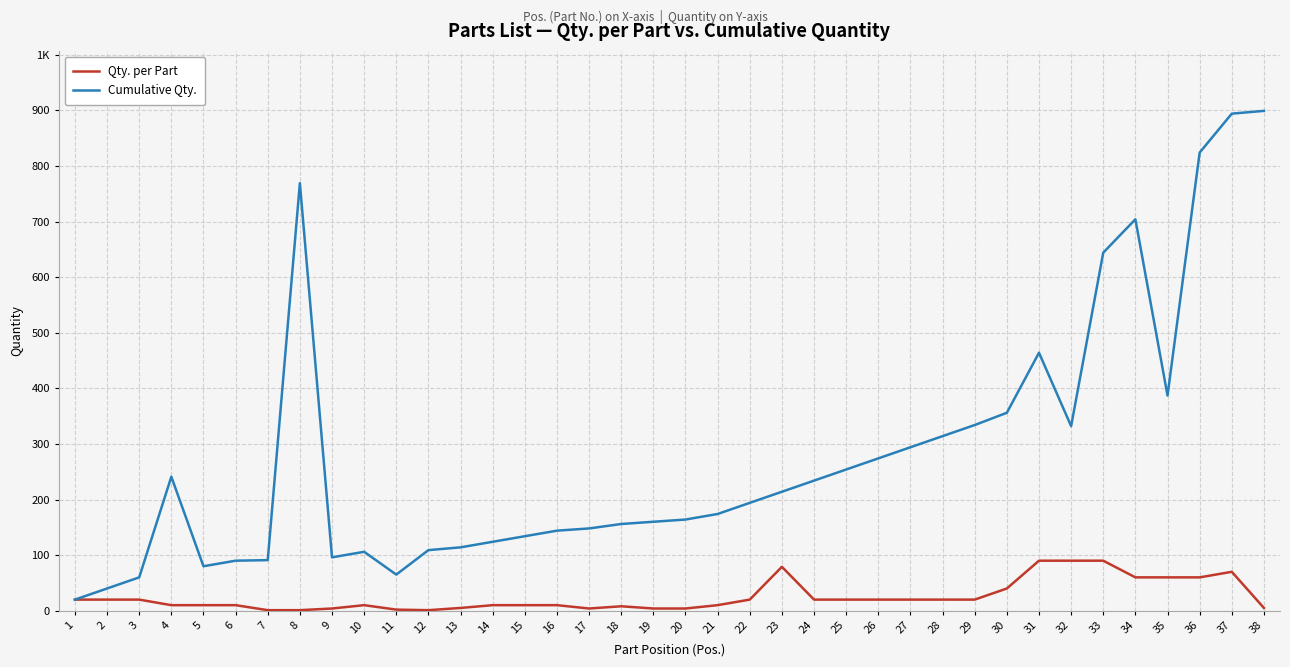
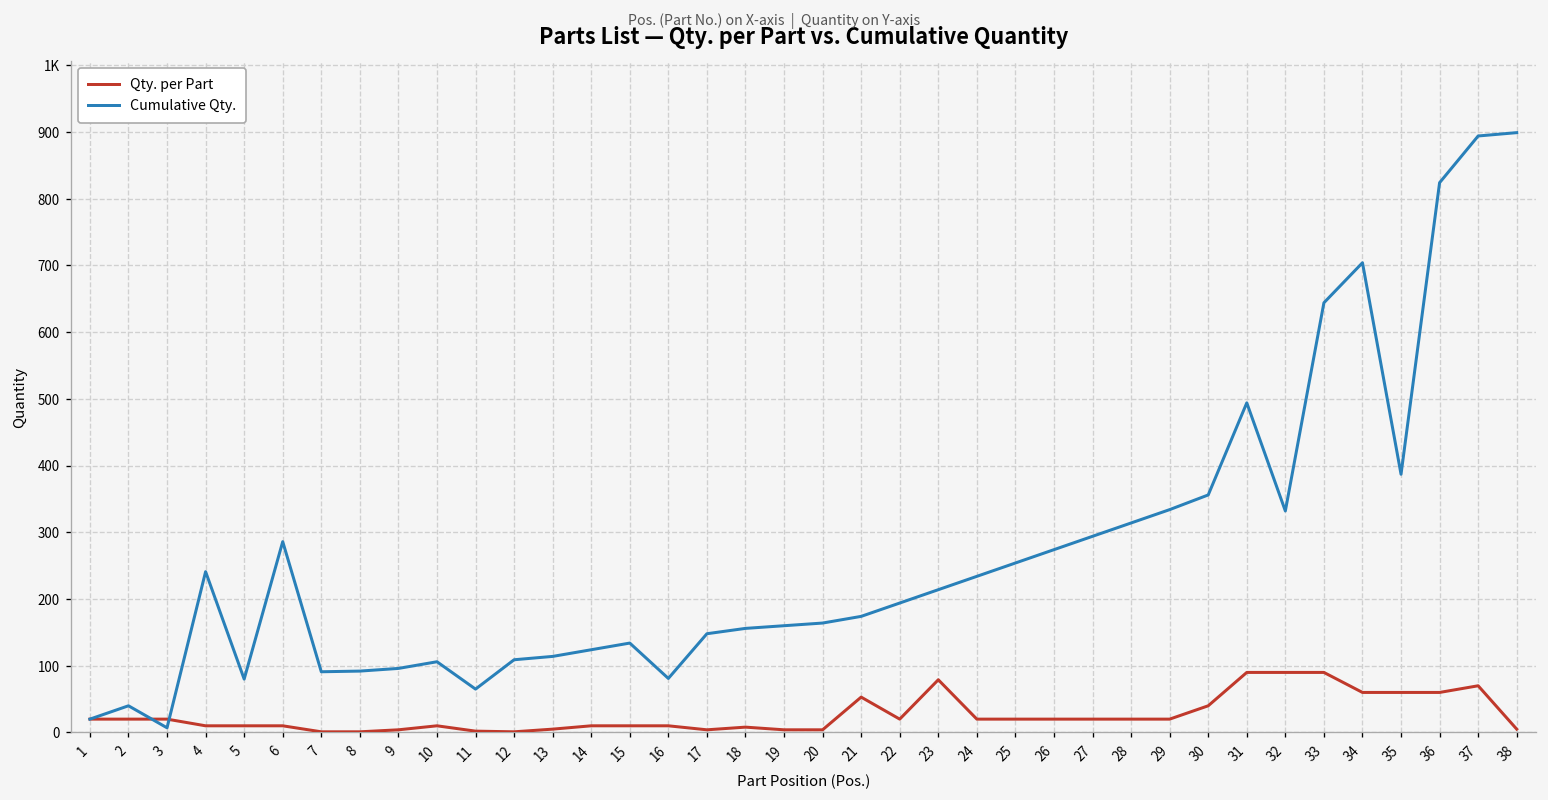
Cumulative Qty., 3: 60 -> 10
Cumulative Qty., 6: 90 -> 290
Cumulative Qty., 8: 770 -> 90
Cumulative Qty., 16: 140 -> 80
Qty. per Part, 21: 10 -> 50
Cumulative Qty., 31: 460 -> 490
